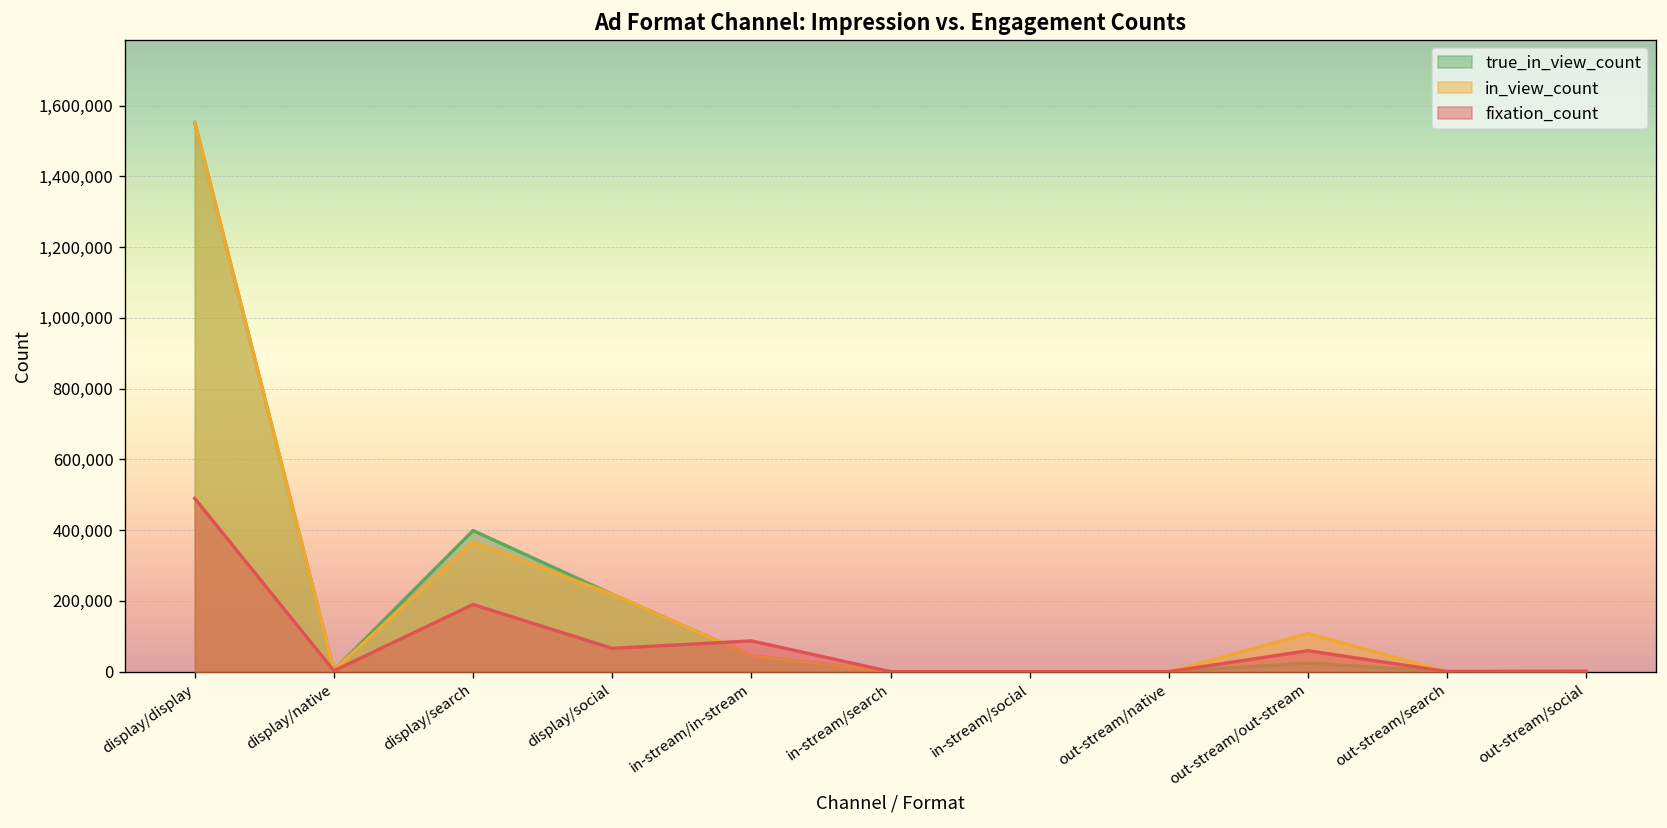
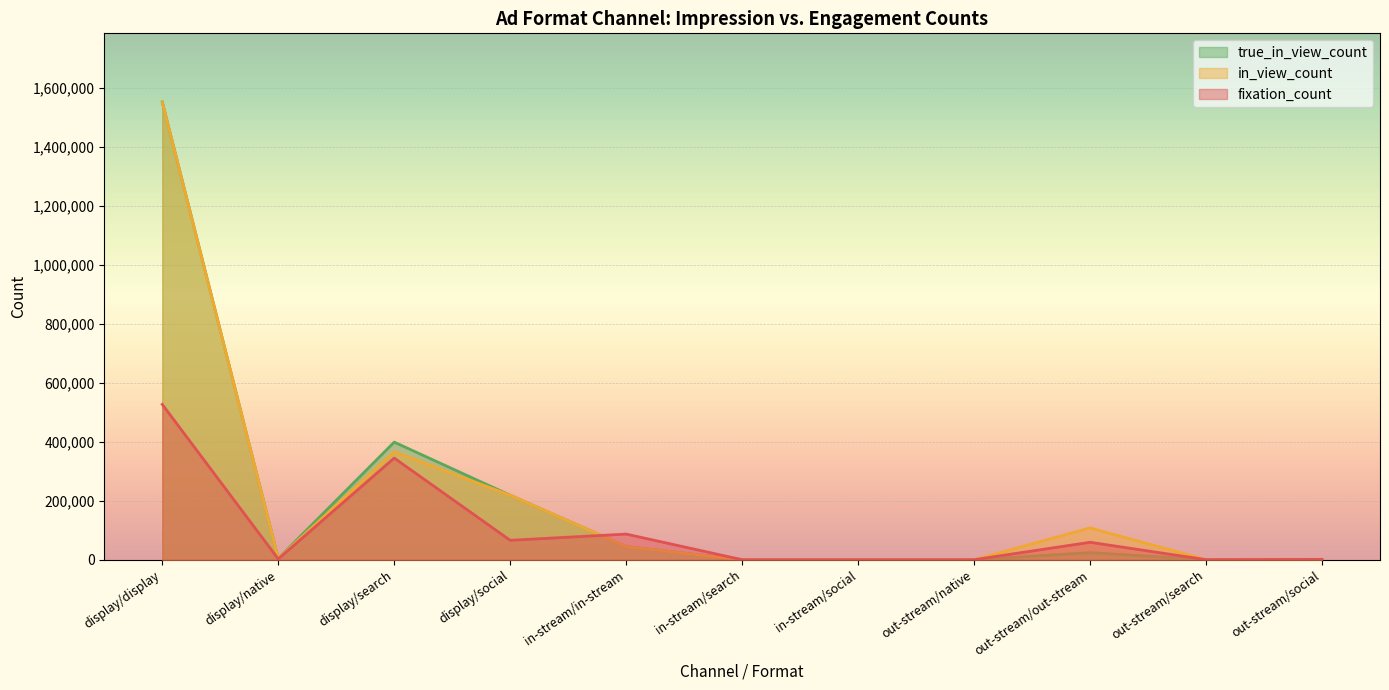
fixation_count, display/display: 490,000 -> 530,000
fixation_count, display/search: 190,000 -> 340,000
